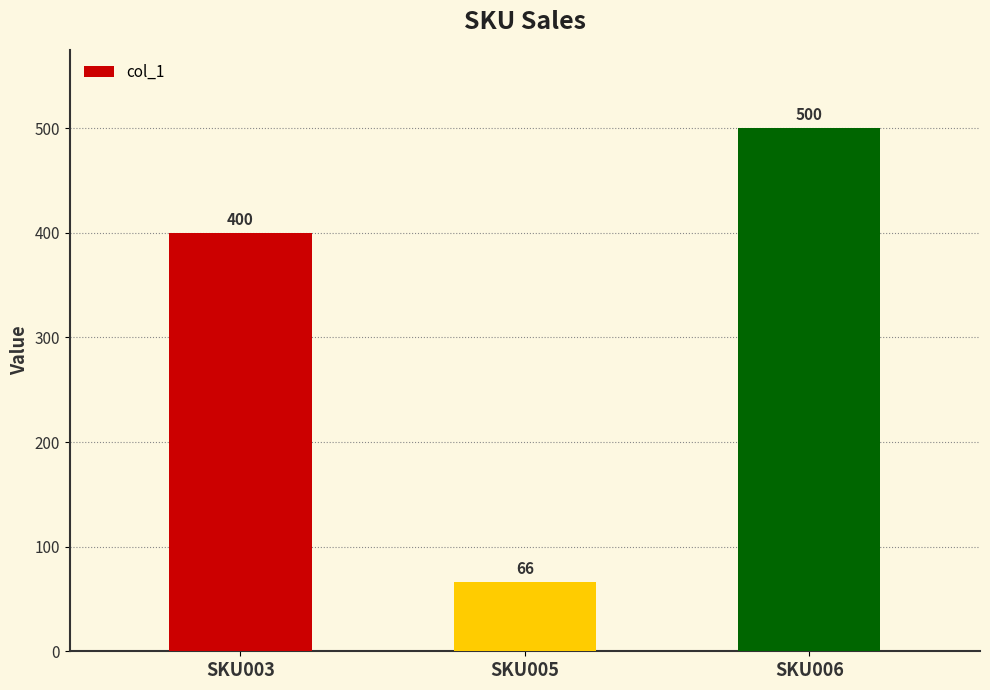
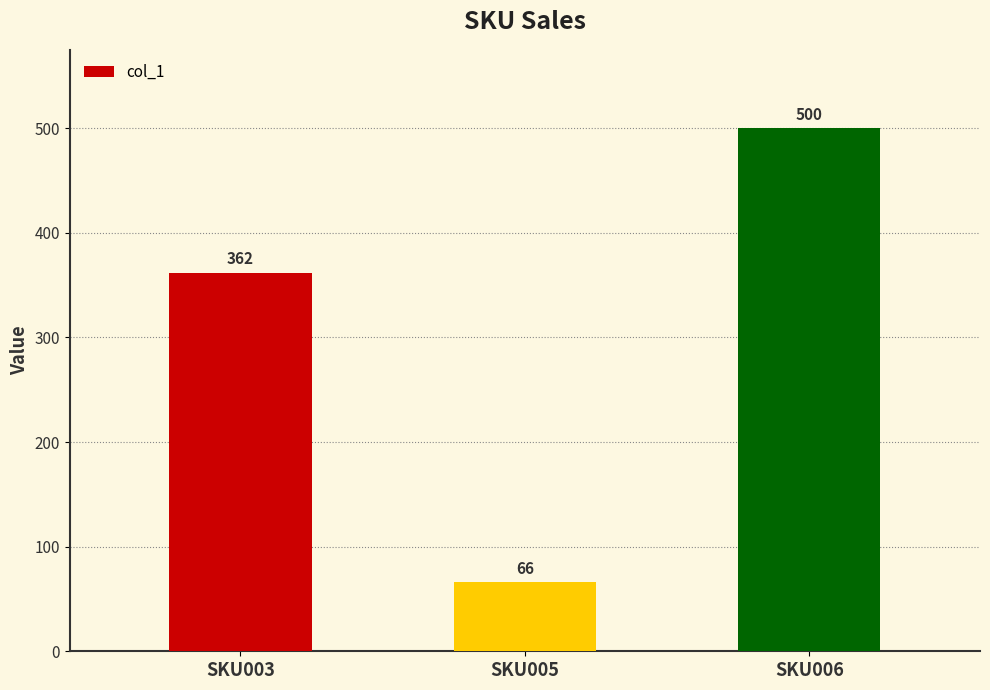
SKU003: 400 -> 362
